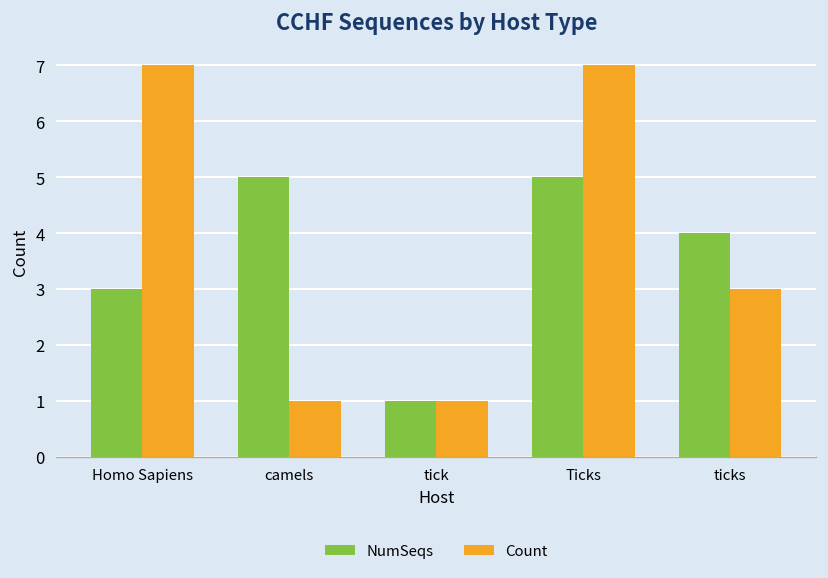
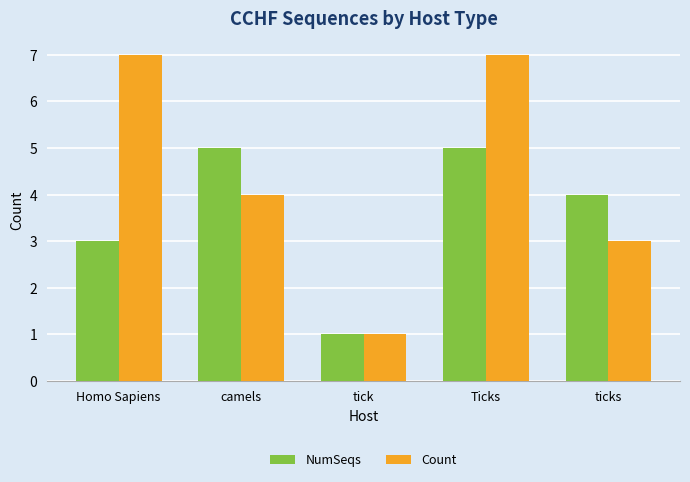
Count, camels: 1 -> 4
